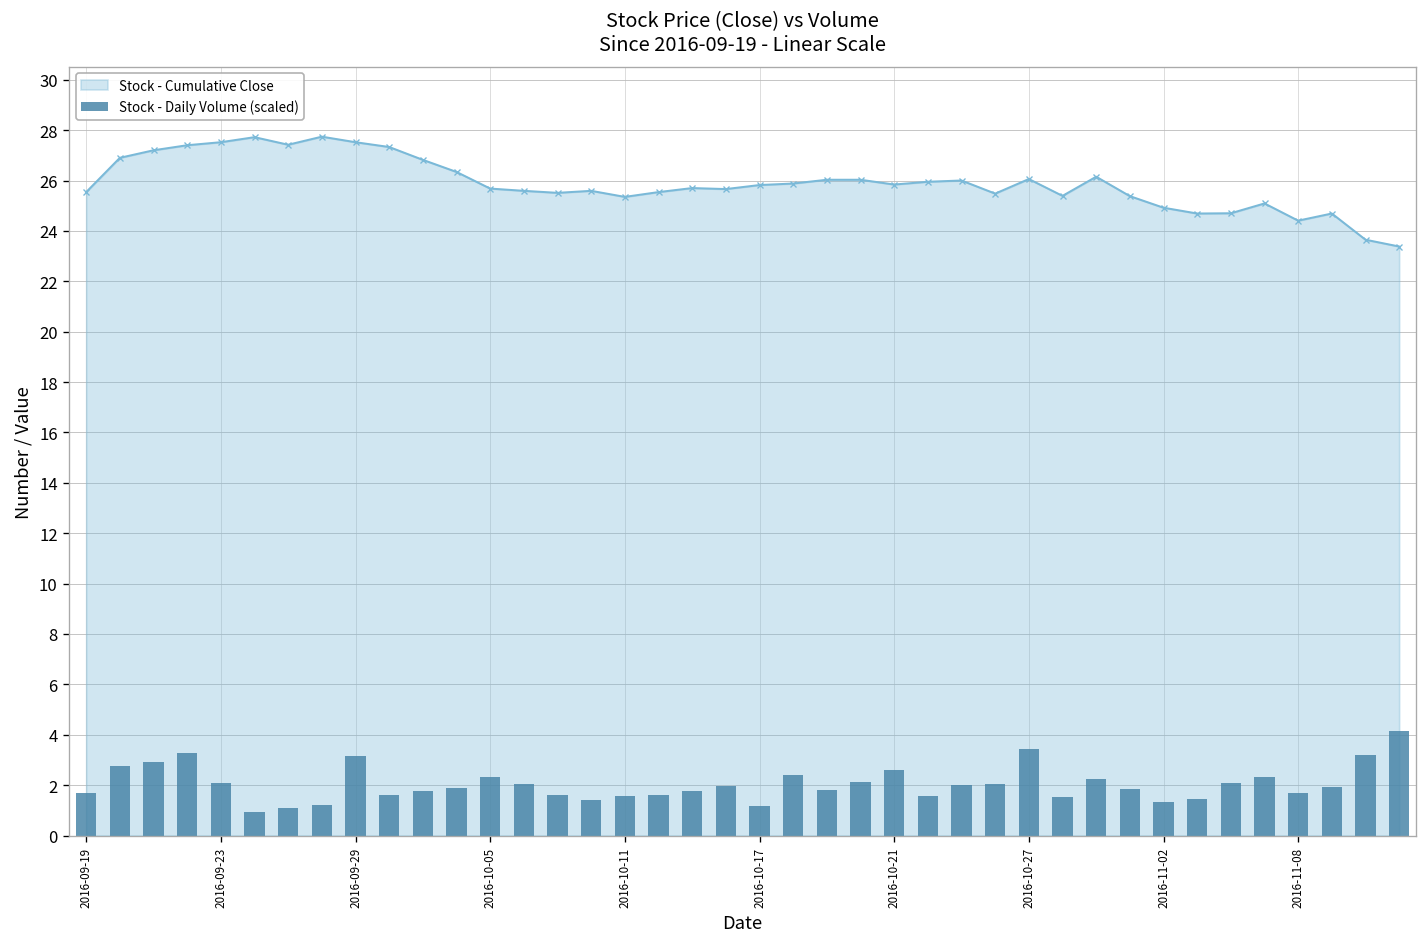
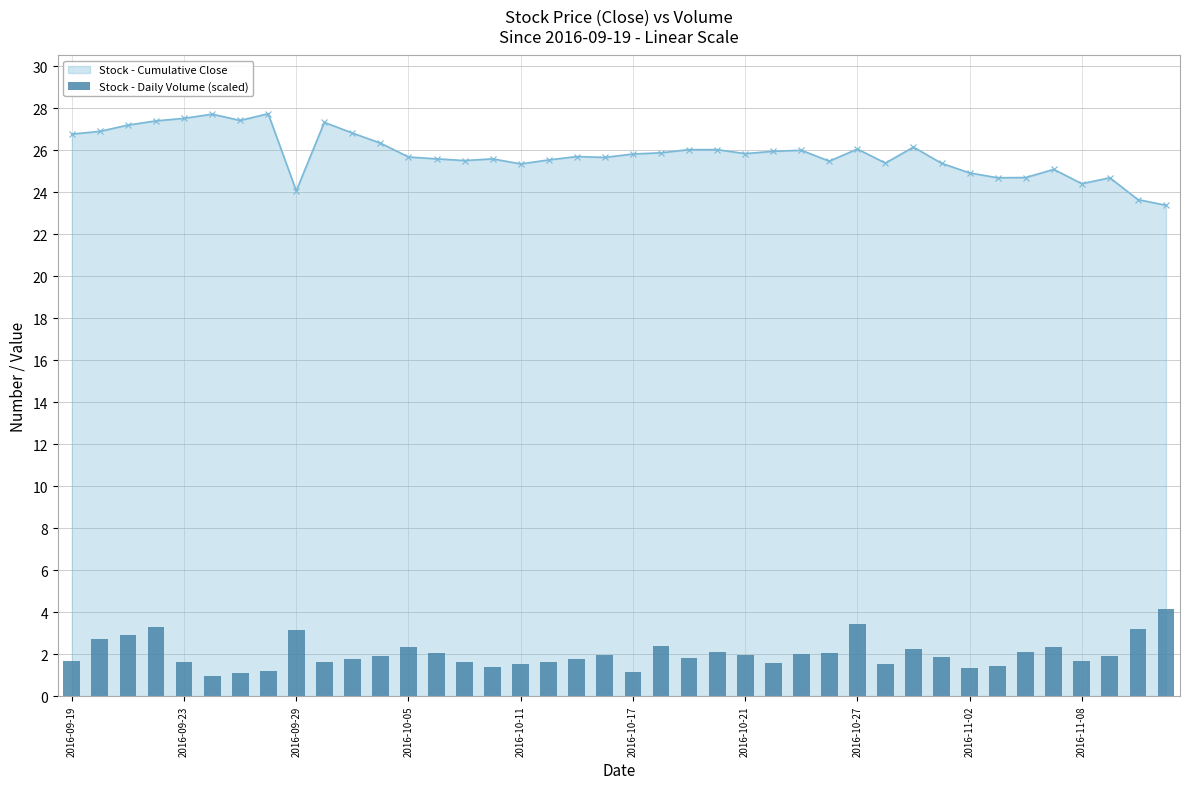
Stock - Cumulative Close, 2016-09-19: 25.5 -> 26.8
Stock - Daily Volume (scaled), 2016-09-23: 2.1 -> 1.6
Stock - Cumulative Close, 2016-09-29: 27.5 -> 24.1
Stock - Daily Volume (scaled), 2016-10-21: 2.6 -> 1.9
